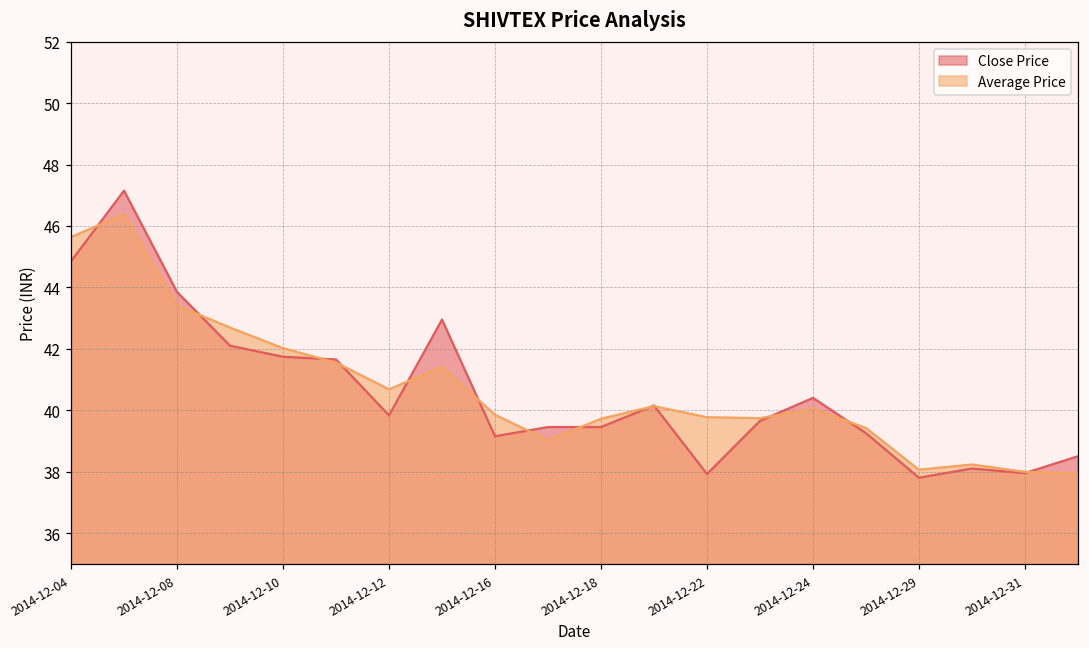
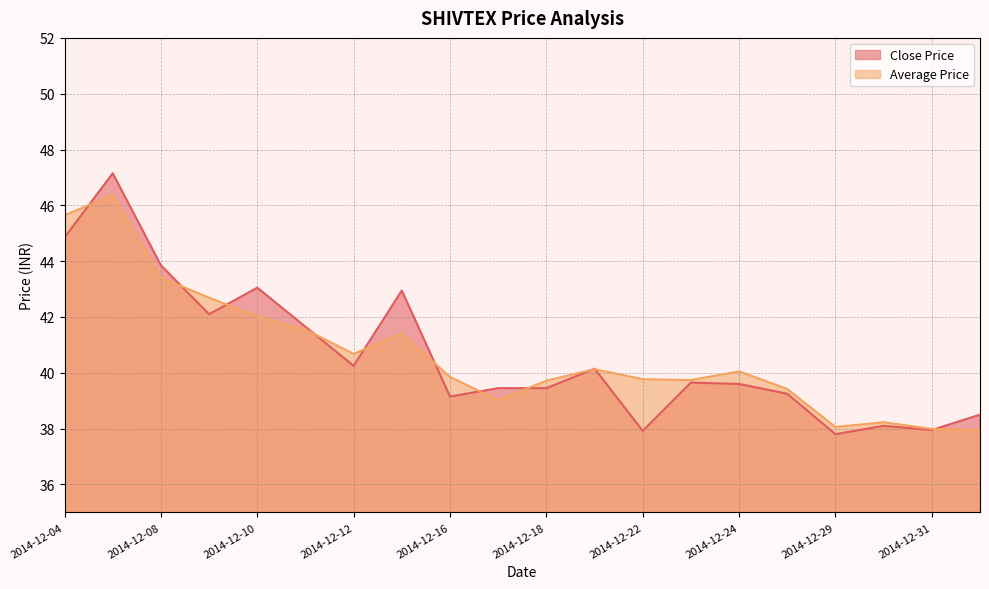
Close Price, 2014-12-10: 41.7 -> 43.1
Close Price, 2014-12-12: 39.8 -> 40.3
Close Price, 2014-12-24: 40.4 -> 39.6
